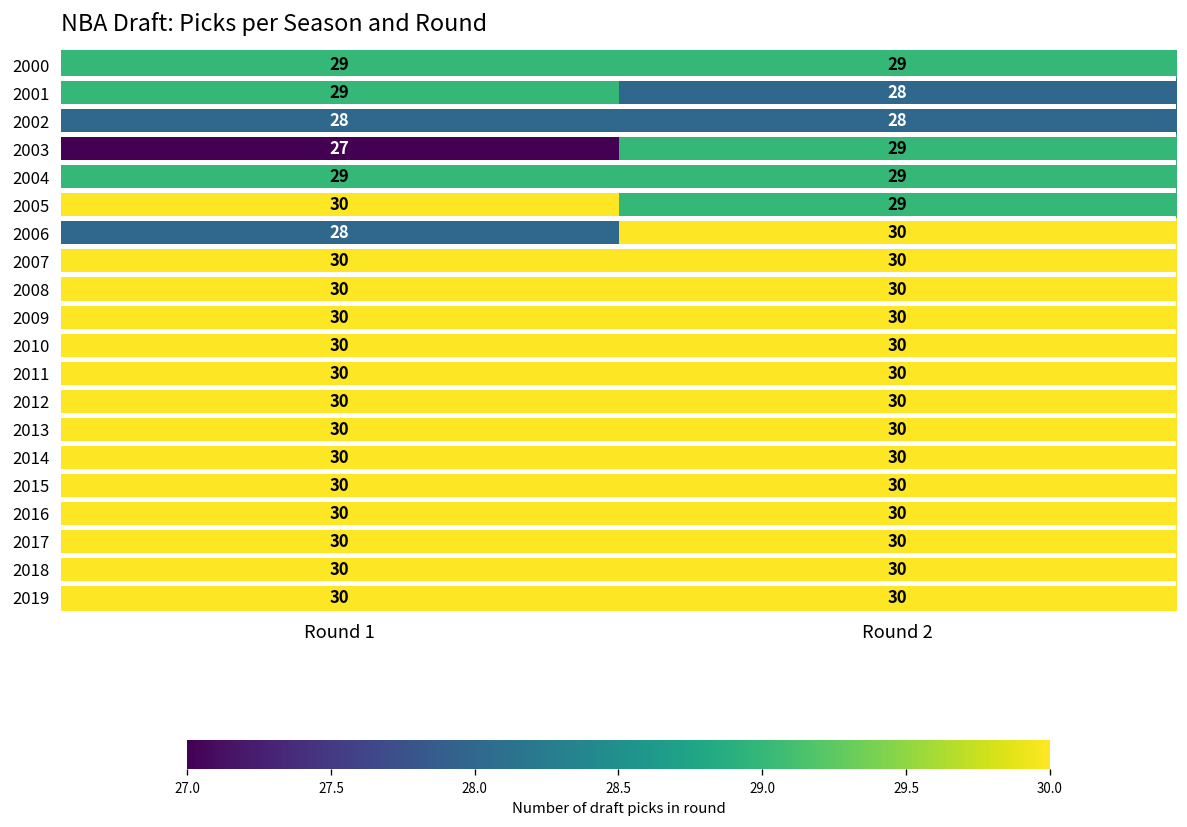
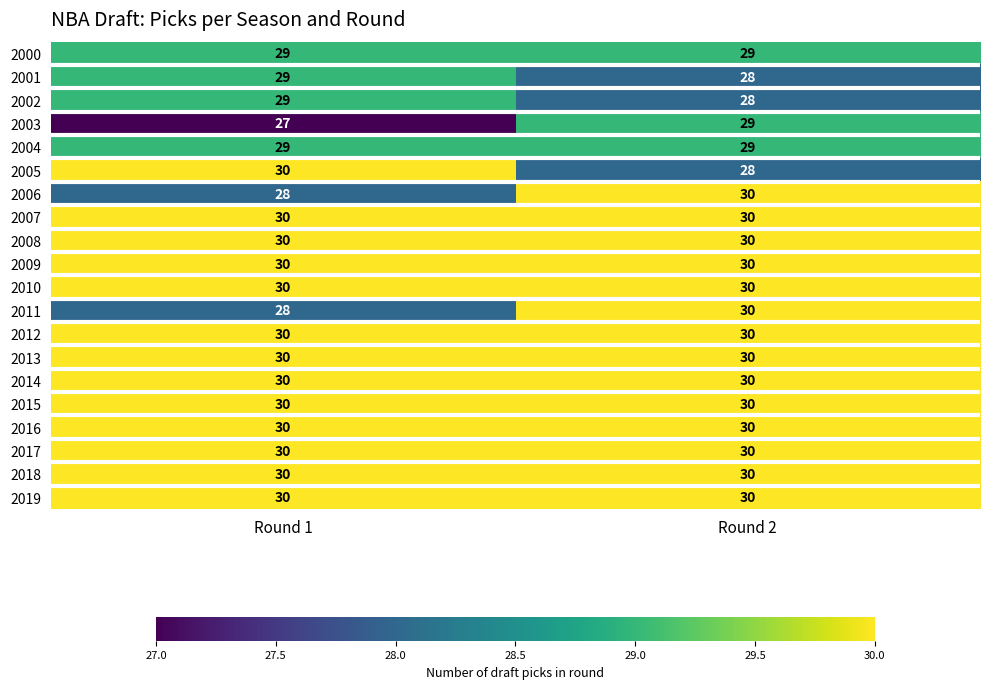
2002, Round 1: 28 -> 29
2005, Round 2: 29 -> 28
2011, Round 1: 30 -> 28
